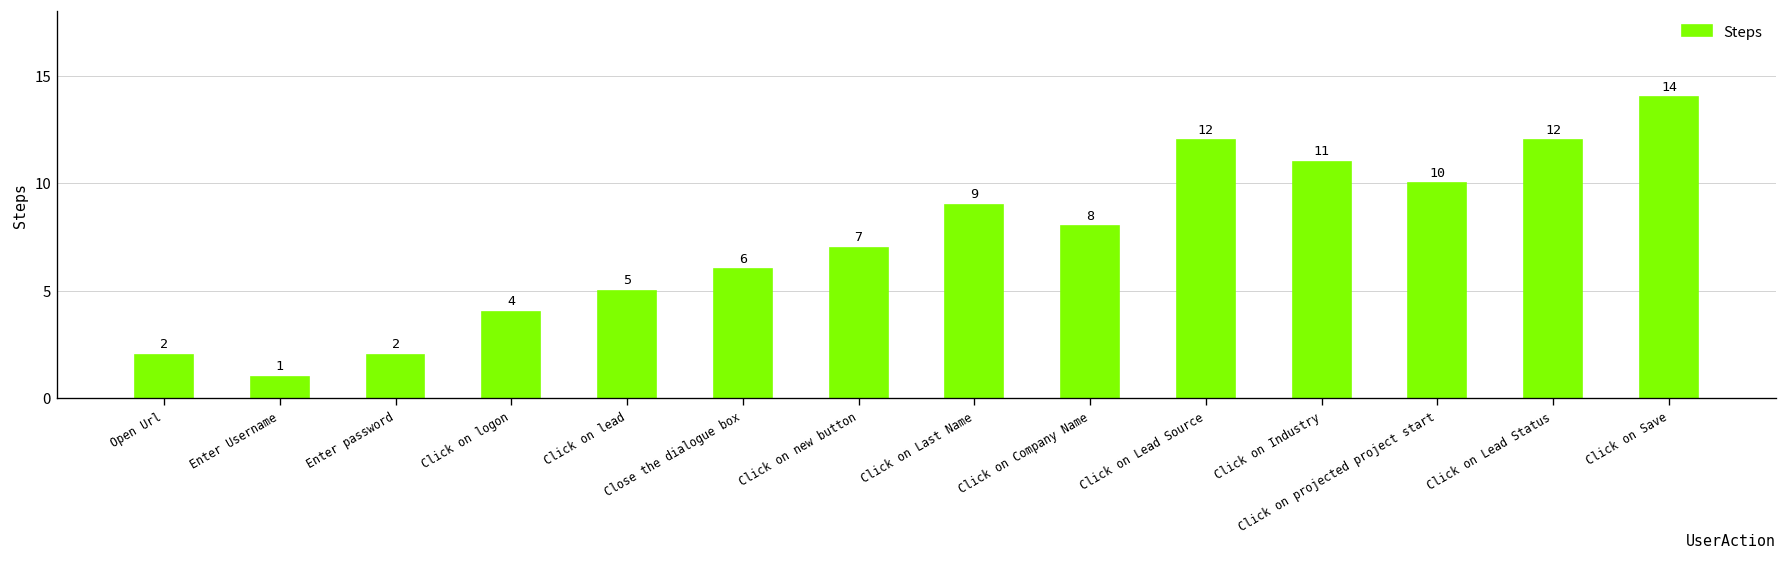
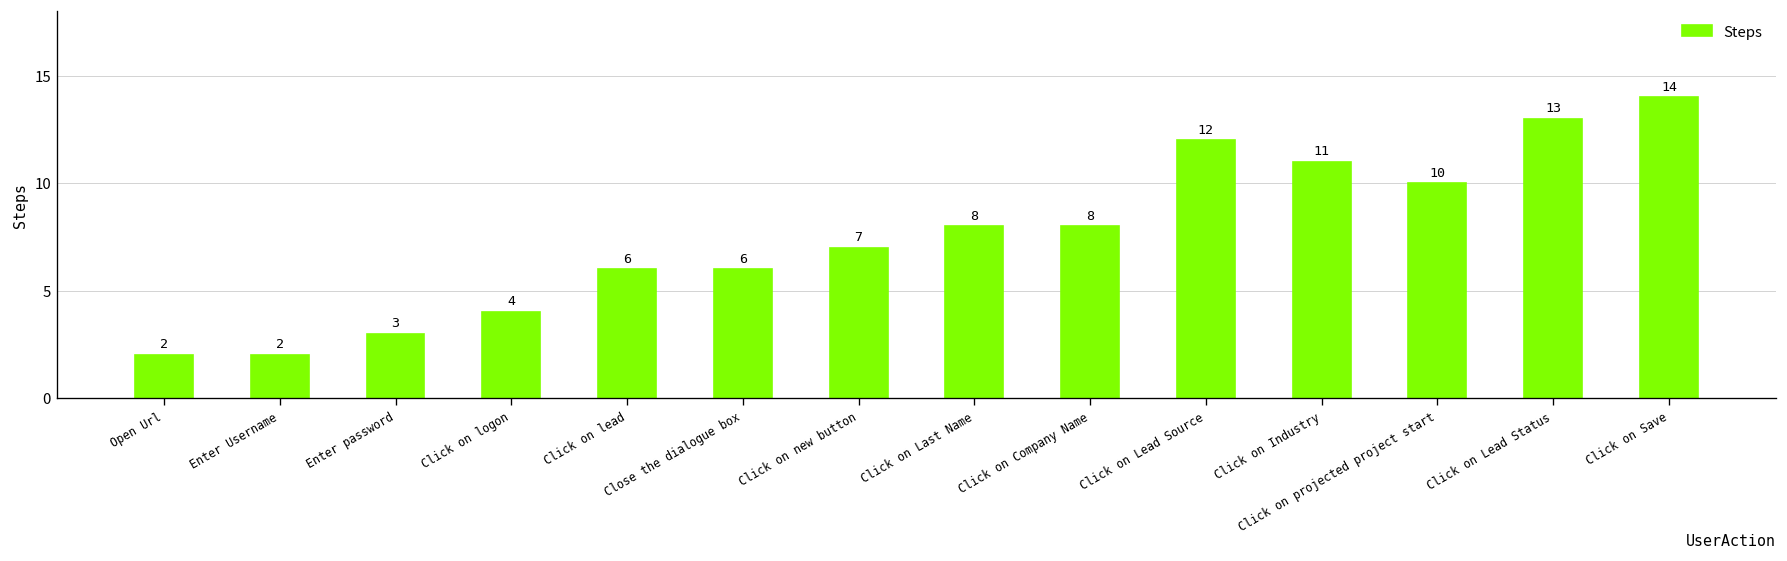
Enter Username: 1 -> 2
Enter password: 2 -> 3
Click on lead: 5 -> 6
Click on Last Name: 9 -> 8
Click on Lead Status: 12 -> 13
